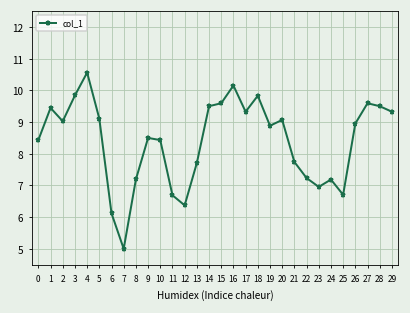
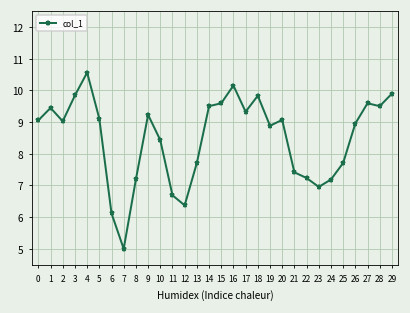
0: 8.4 -> 9.1
9: 8.5 -> 9.2
21: 7.7 -> 7.4
25: 6.7 -> 7.7
29: 9.3 -> 9.9
